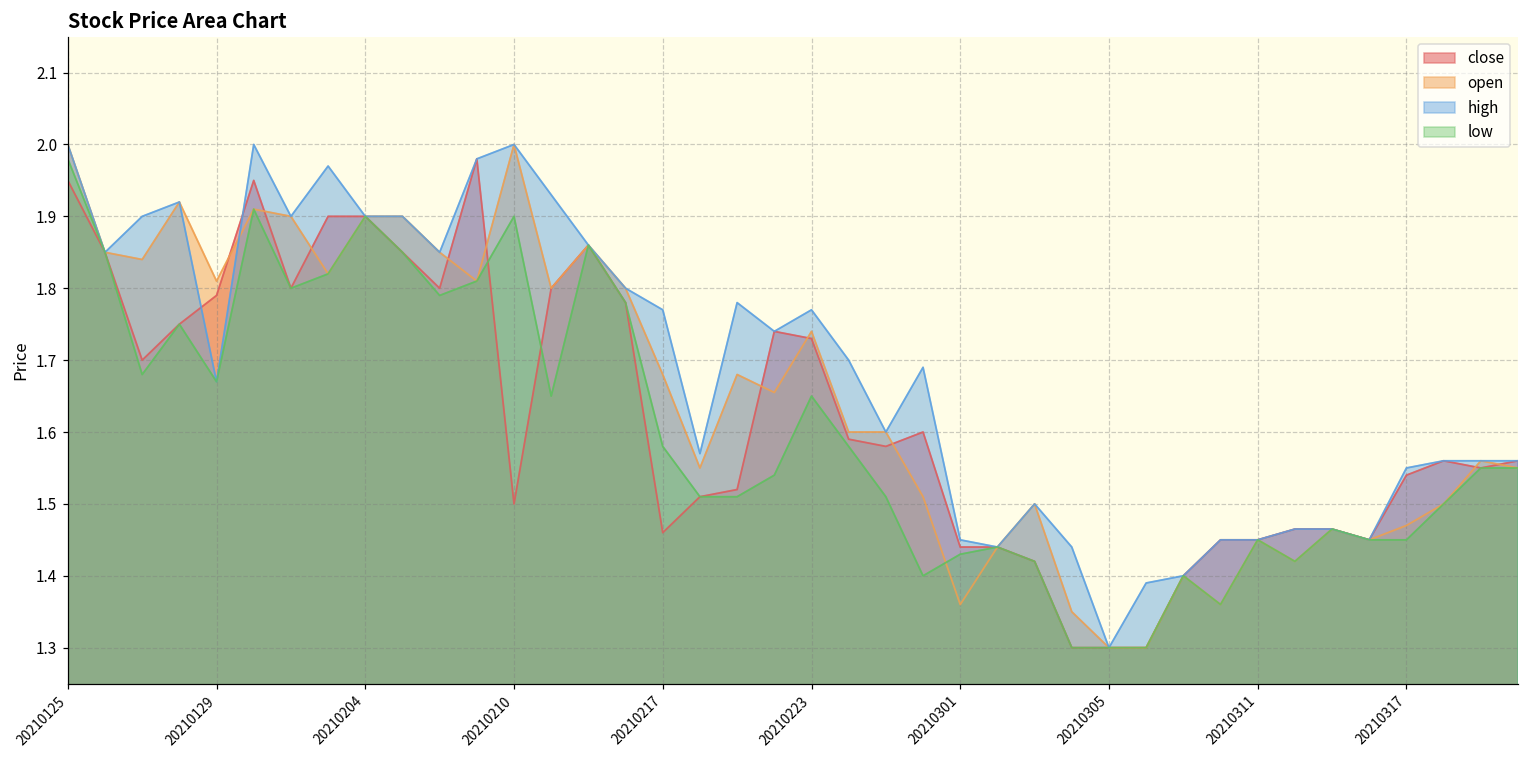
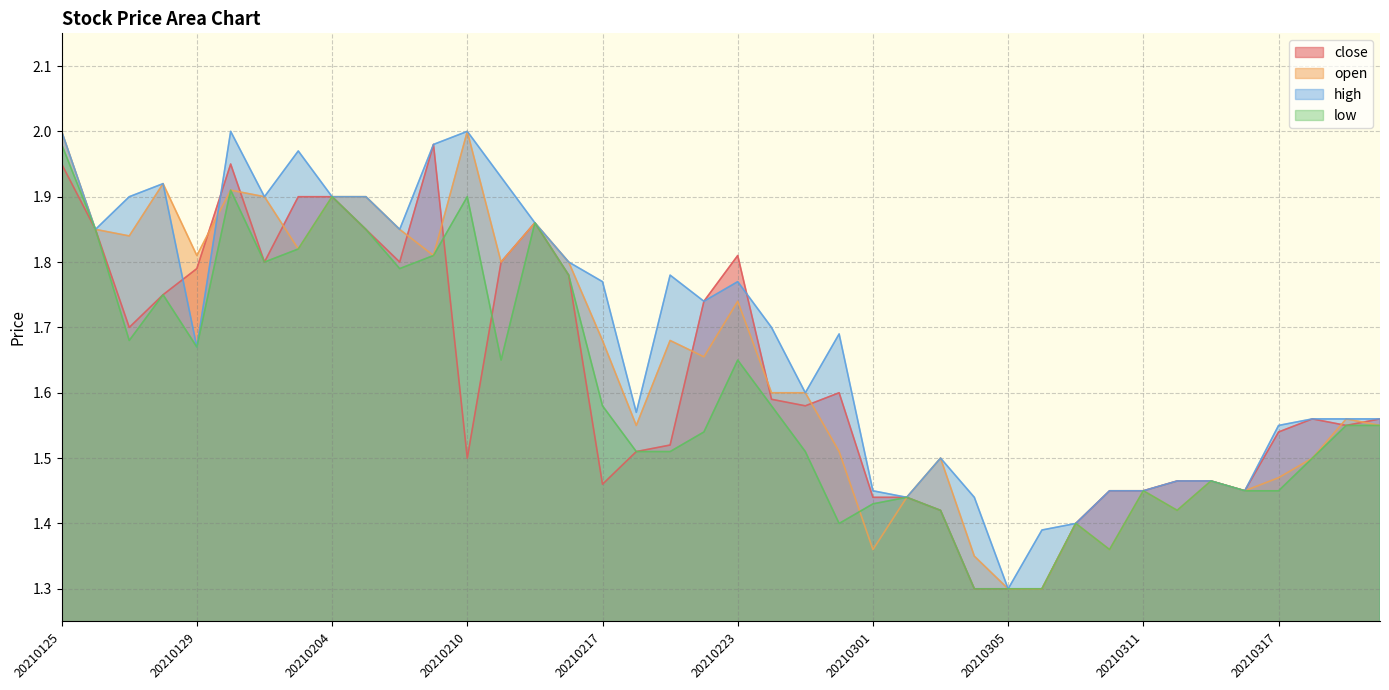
close, 20210223: 1.73 -> 1.81
